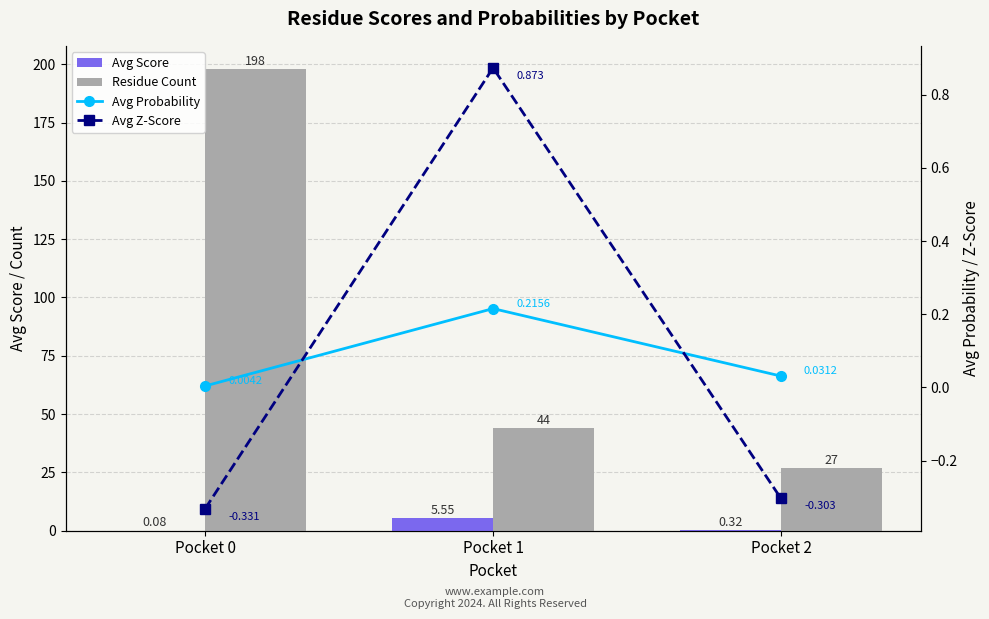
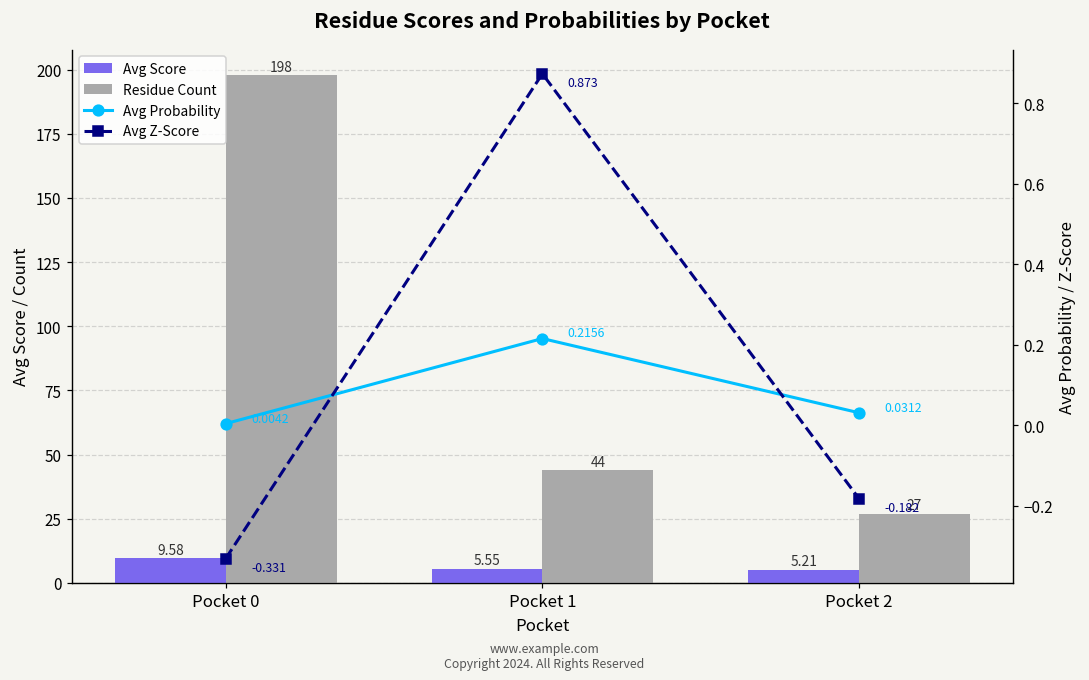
Avg Score, Pocket 0: 0.08 -> 9.58
Avg Score, Pocket 2: 0.32 -> 5.21
Avg Z-Score, Pocket 2: -0.303 -> -0.182
